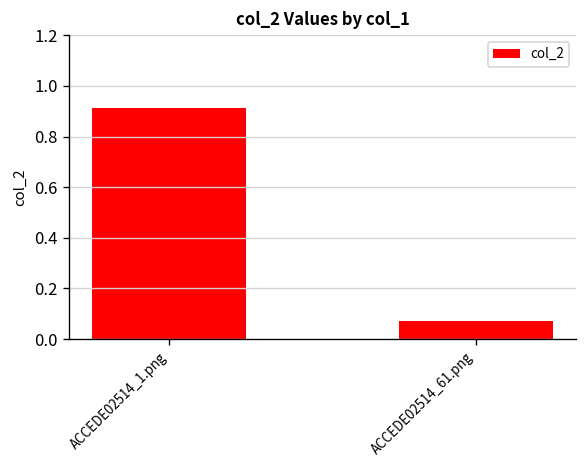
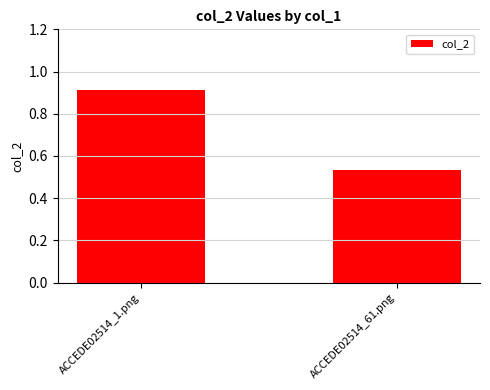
ACCEDE02514_61.png: 0.07 -> 0.53
